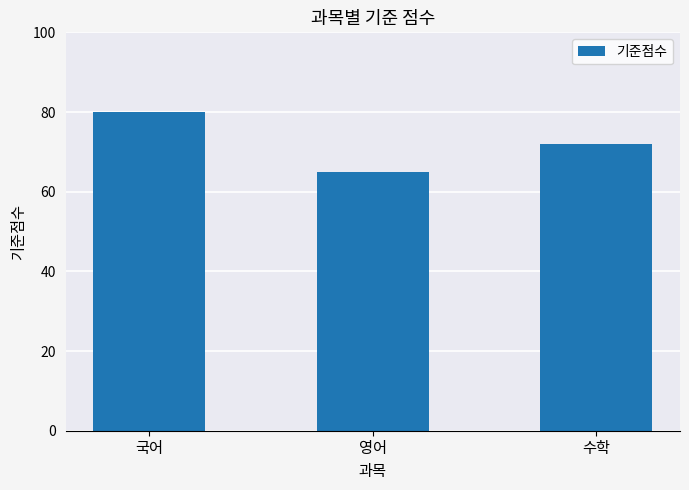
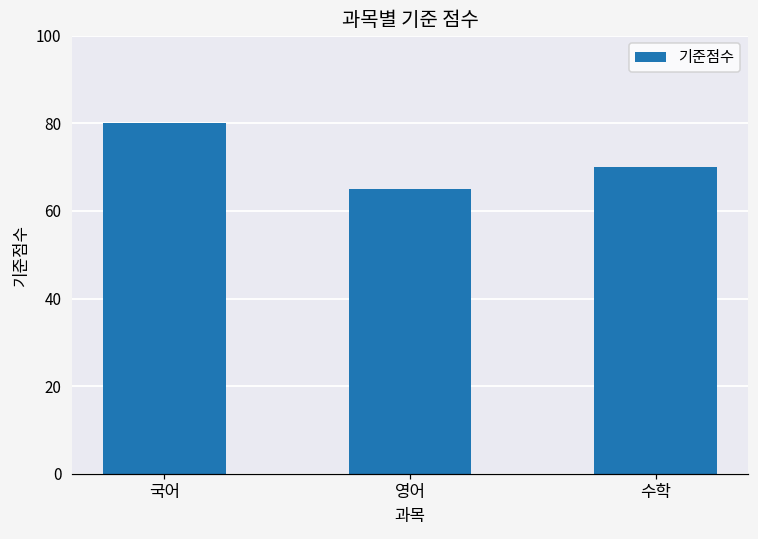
수학: 72 -> 70
